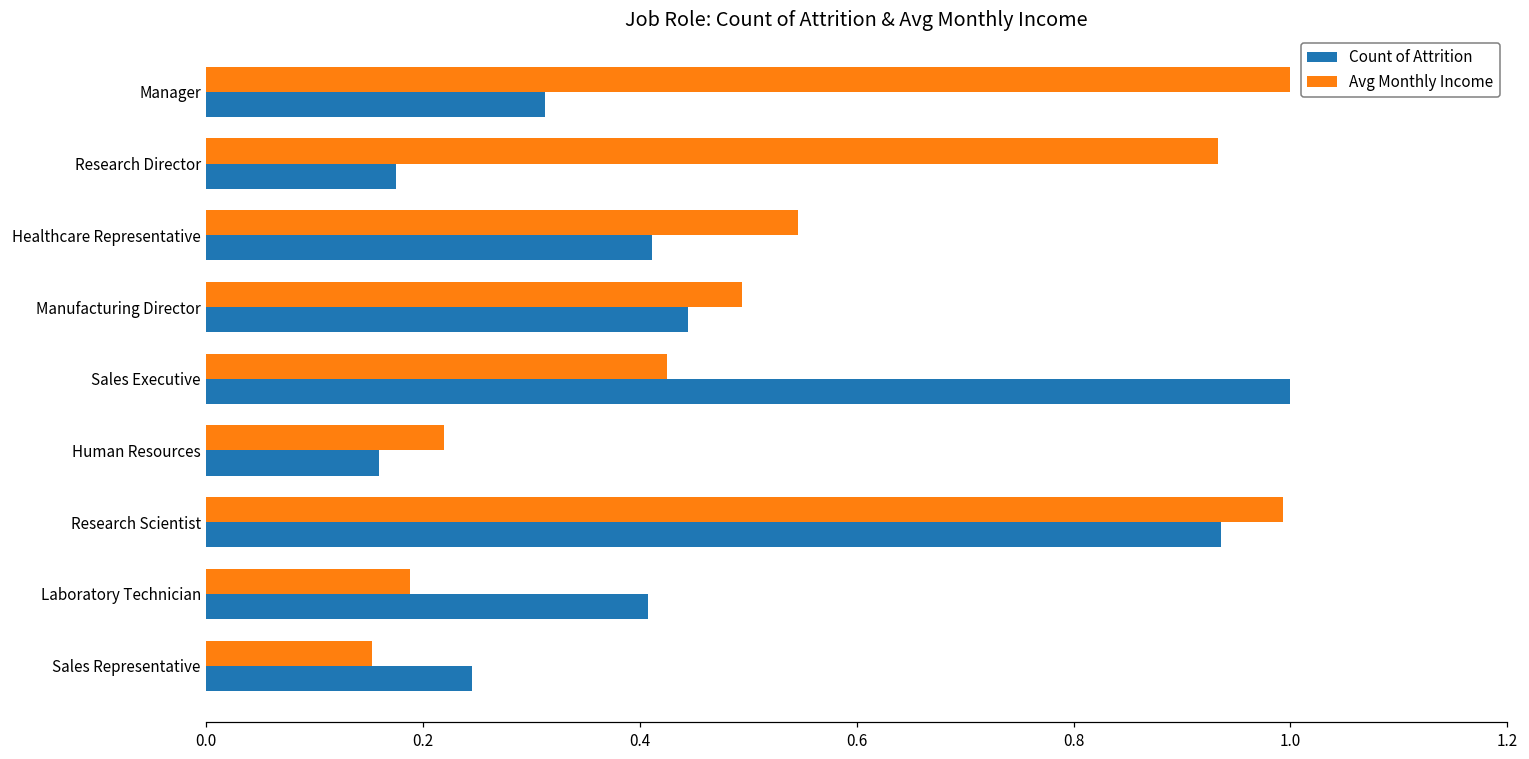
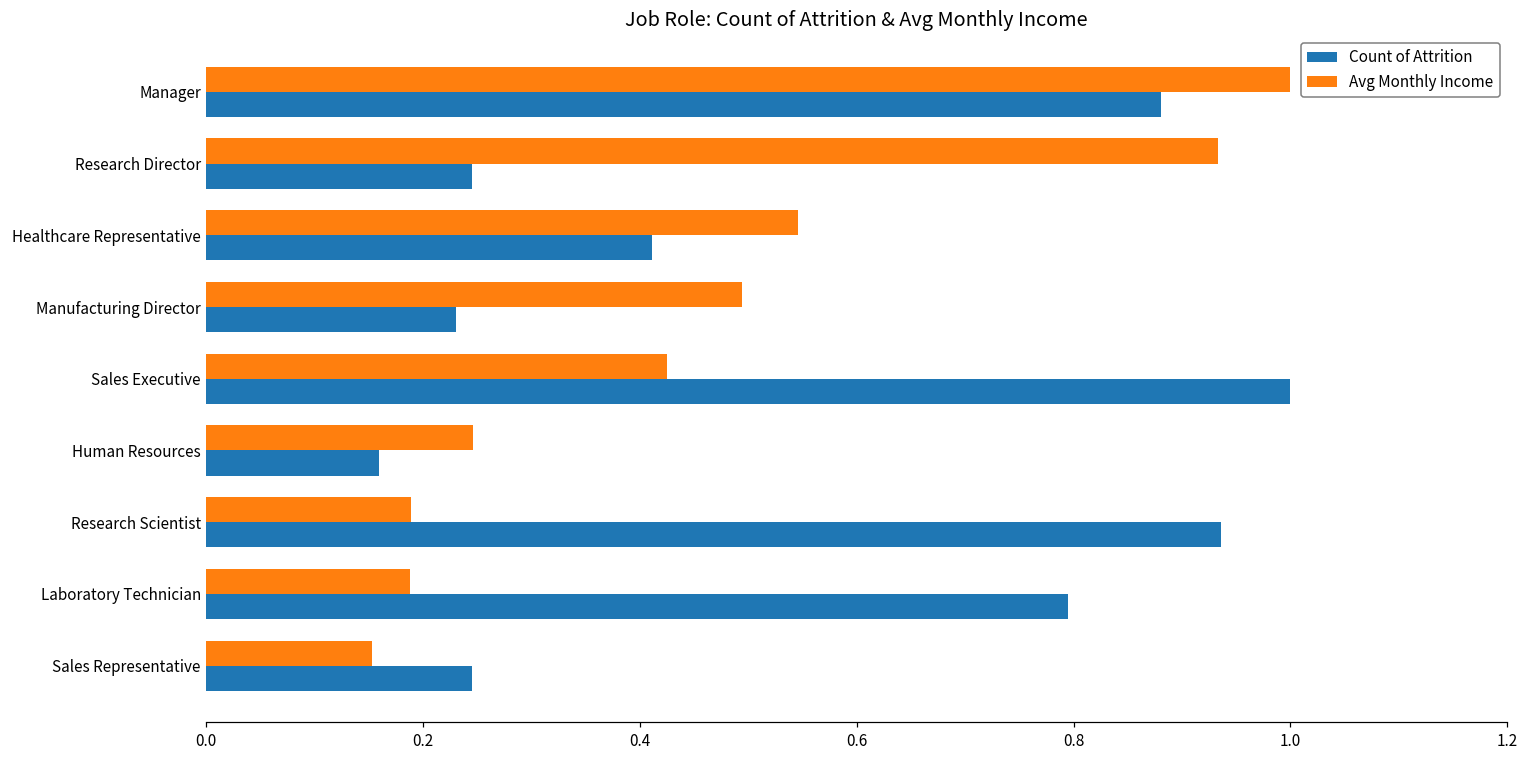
Count of Attrition, Manager: 0.31 -> 0.88
Count of Attrition, Research Director: 0.17 -> 0.25
Count of Attrition, Manufacturing Director: 0.44 -> 0.23
Avg Monthly Income, Human Resources: 0.22 -> 0.25
Avg Monthly Income, Research Scientist: 0.99 -> 0.19
Count of Attrition, Laboratory Technician: 0.41 -> 0.79
